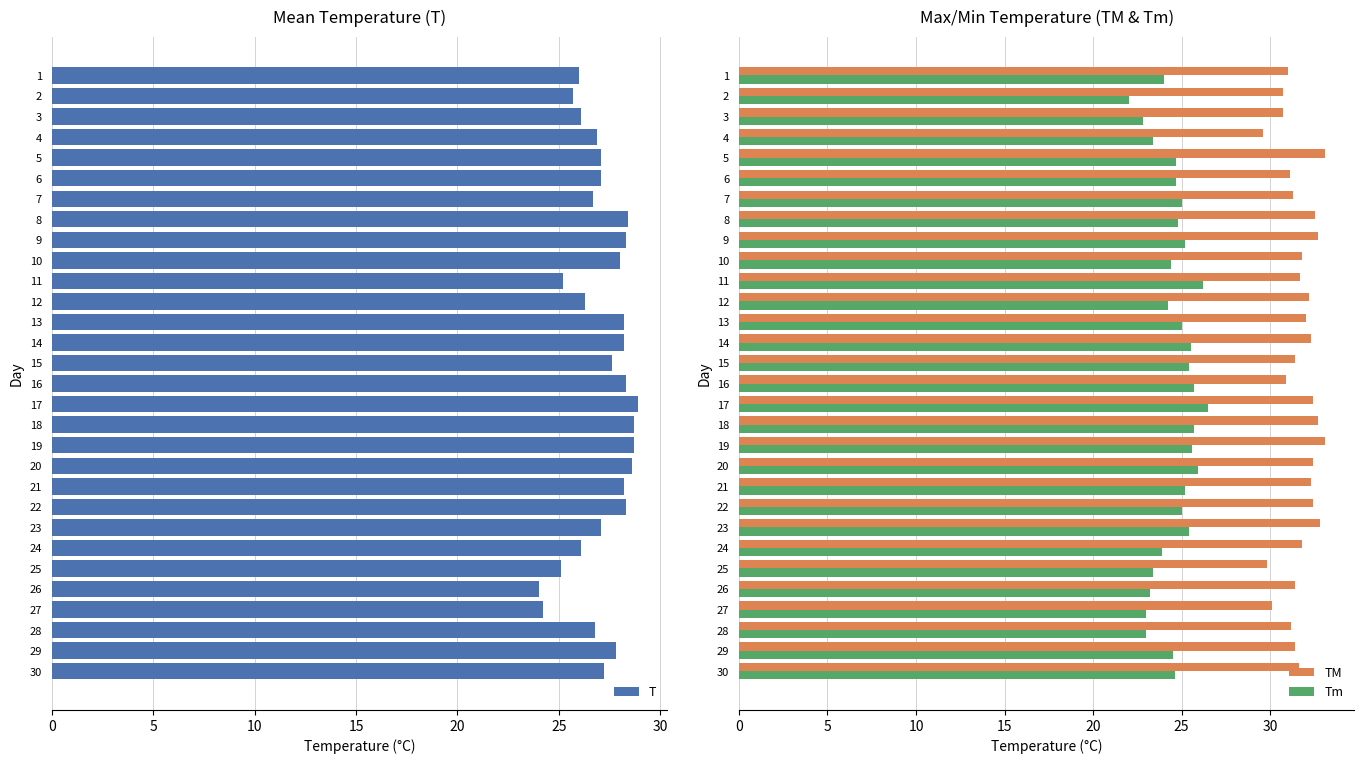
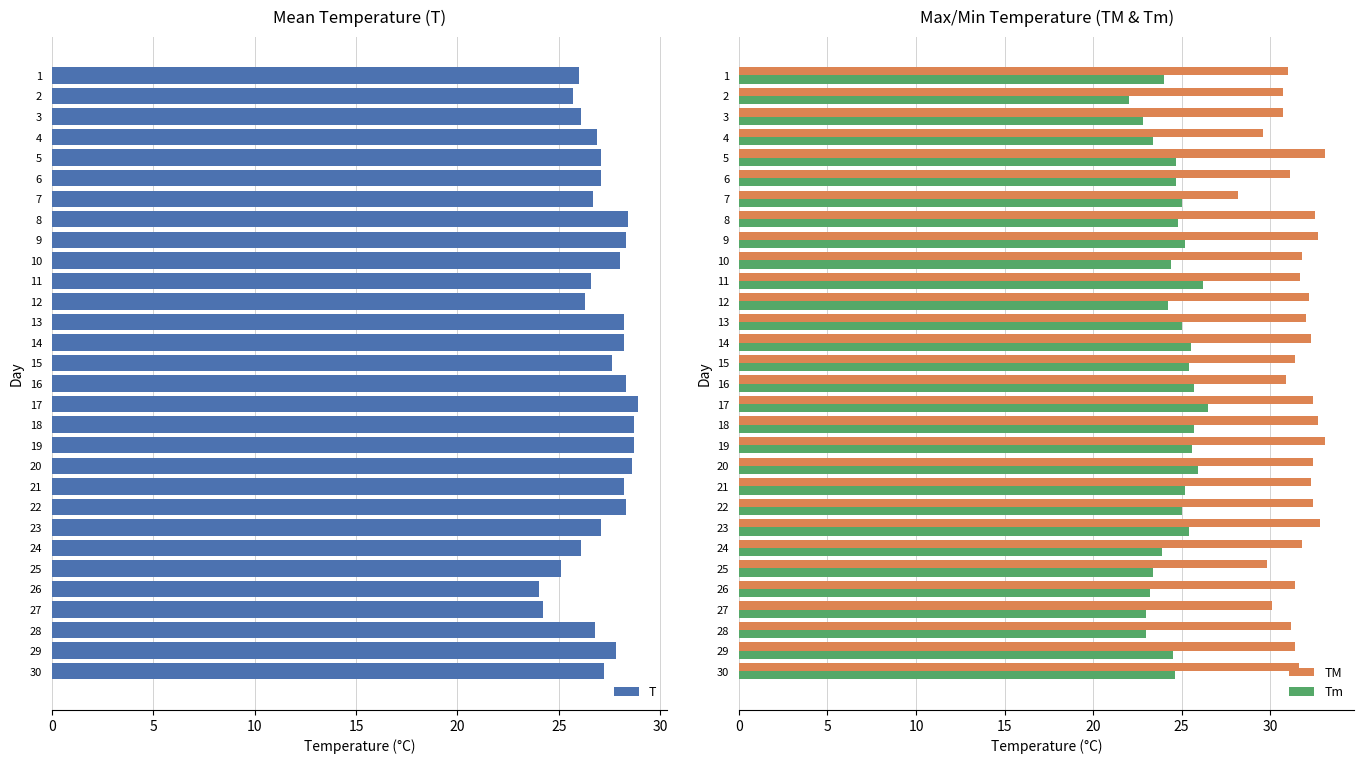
Mean Temperature (T), 11: 25.2 -> 26.6
Max/Min Temperature (TM & Tm), TM, 7: 31.3 -> 28.2
